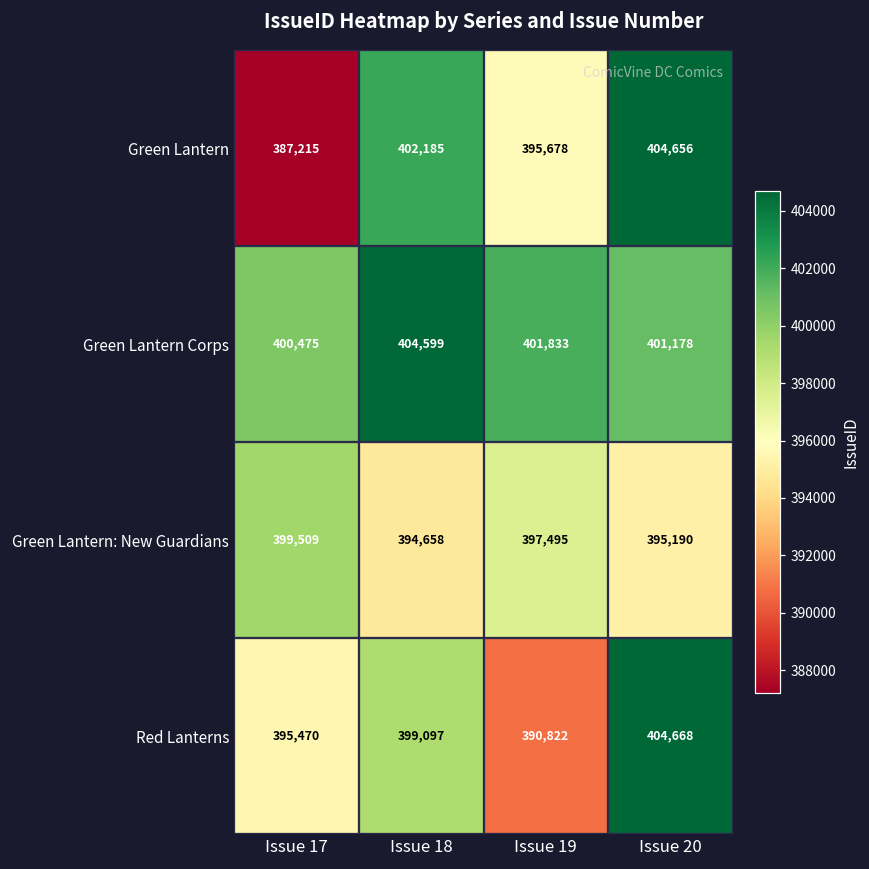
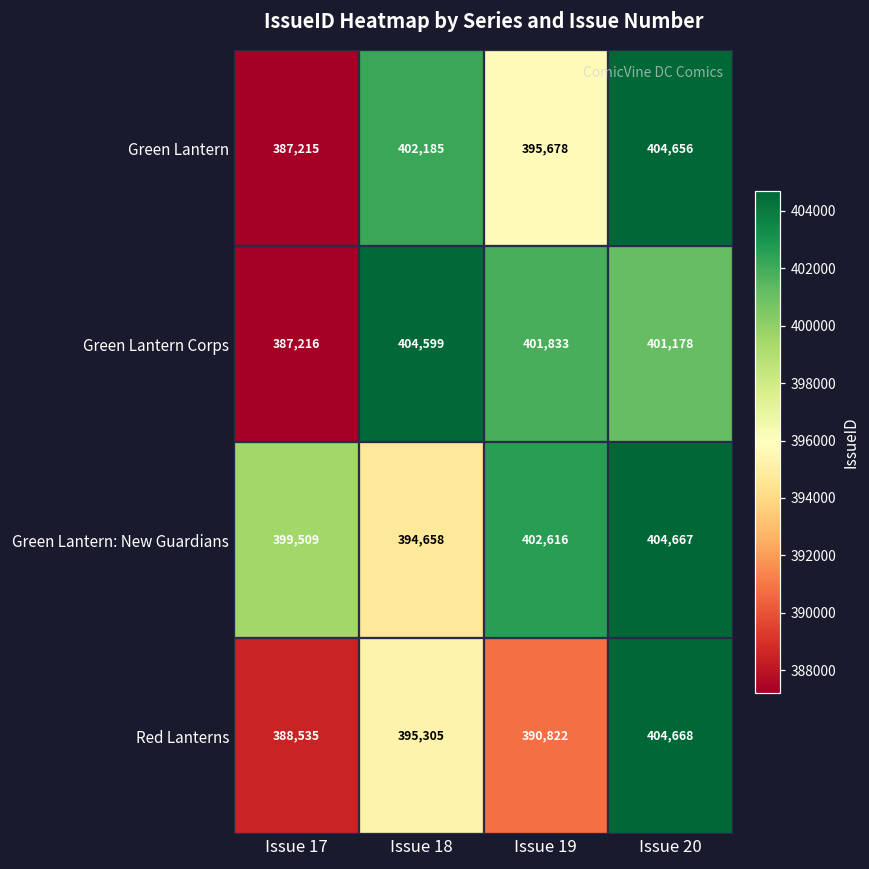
Green Lantern Corps, Issue 17: 400,475 -> 387,216
Green Lantern: New Guardians, Issue 19: 397,495 -> 402,616
Green Lantern: New Guardians, Issue 20: 395,190 -> 404,667
Red Lanterns, Issue 17: 395,470 -> 388,535
Red Lanterns, Issue 18: 399,097 -> 395,305
